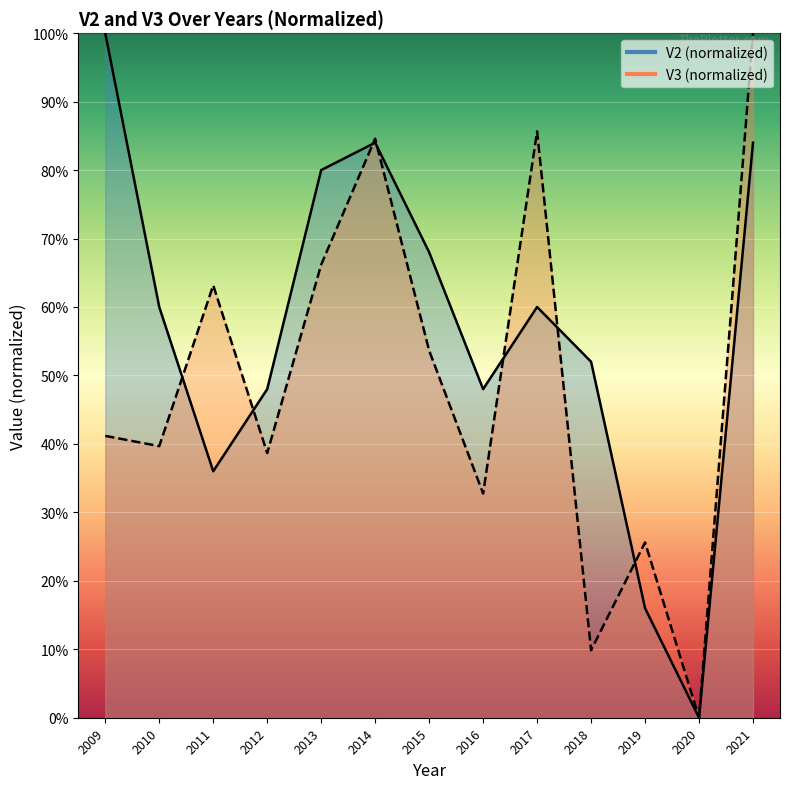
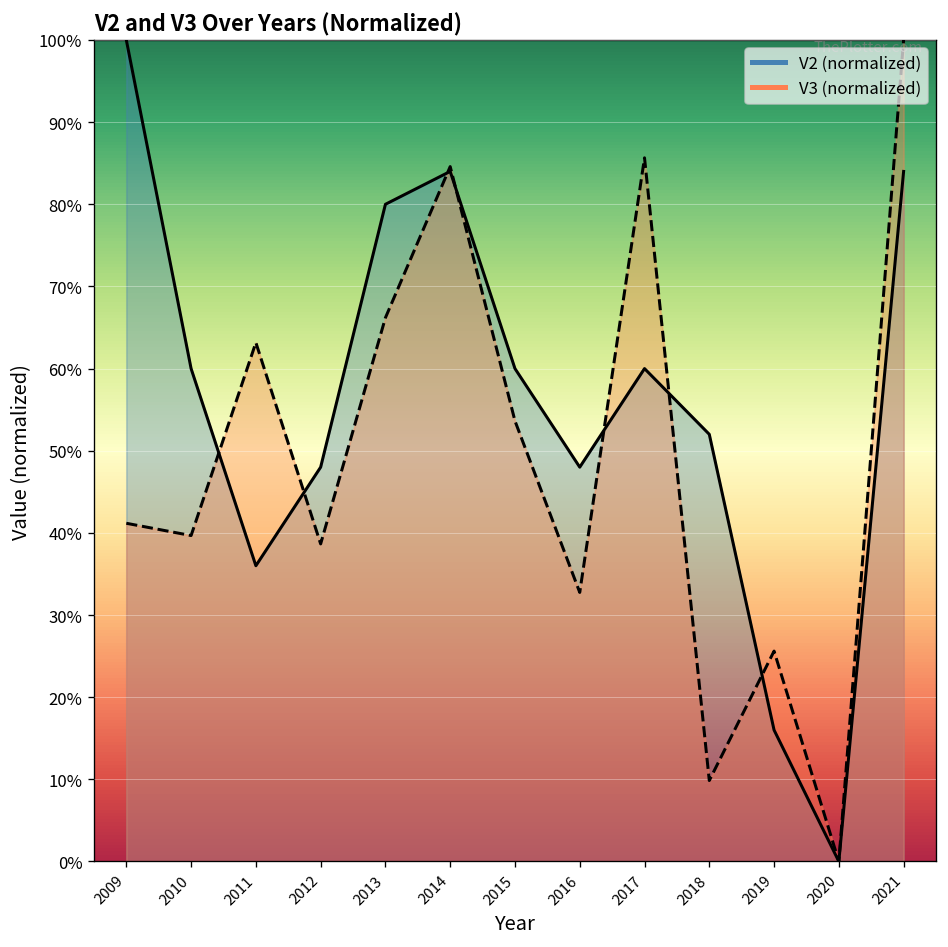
V2 (normalized), 2015: 68% -> 60%
